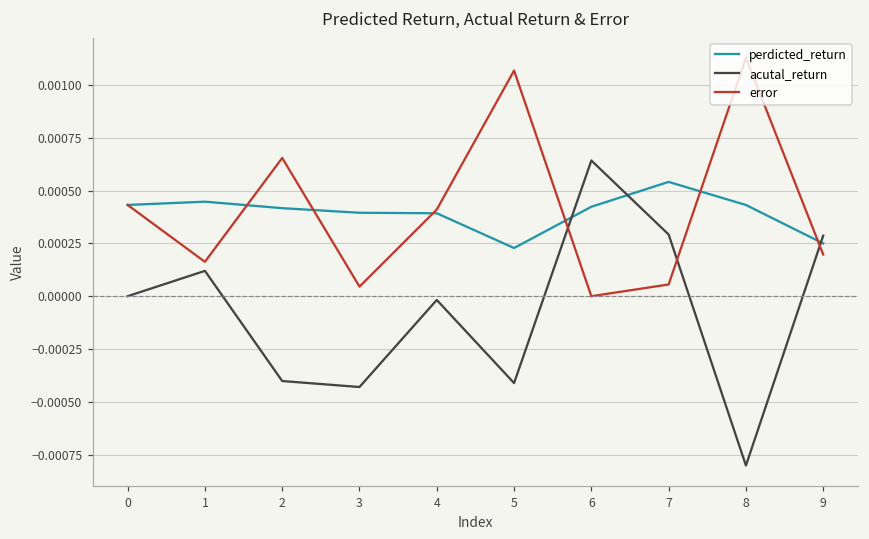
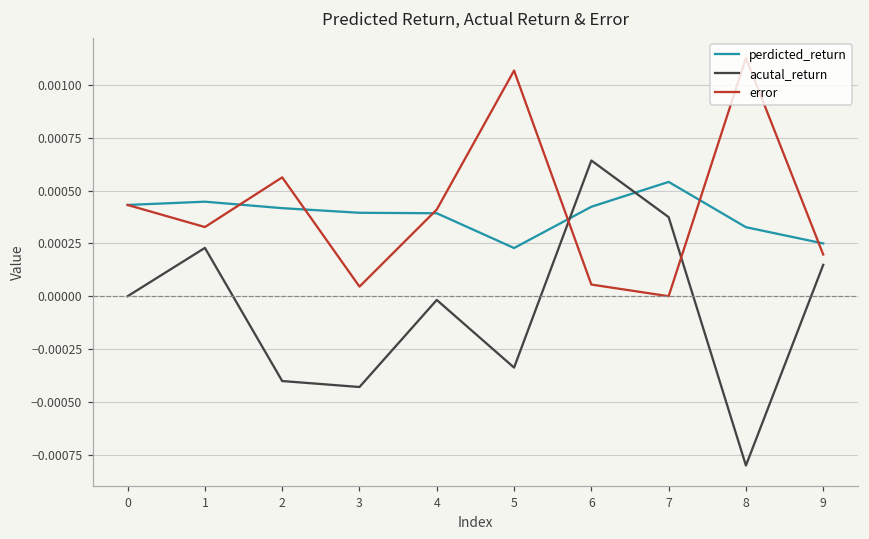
acutal_return, 1: 0.00012 -> 0.00023
error, 1: 0.00016 -> 0.00033
error, 2: 0.00065 -> 0.00056
acutal_return, 5: -0.00041 -> -0.00034
error, 6: 0.0000 -> 0.0001
acutal_return, 7: 0.00029 -> 0.00037
error, 7: 0.0001 -> 0.0000
perdicted_return, 8: 0.00043 -> 0.00033
acutal_return, 9: 0.00029 -> 0.00015
